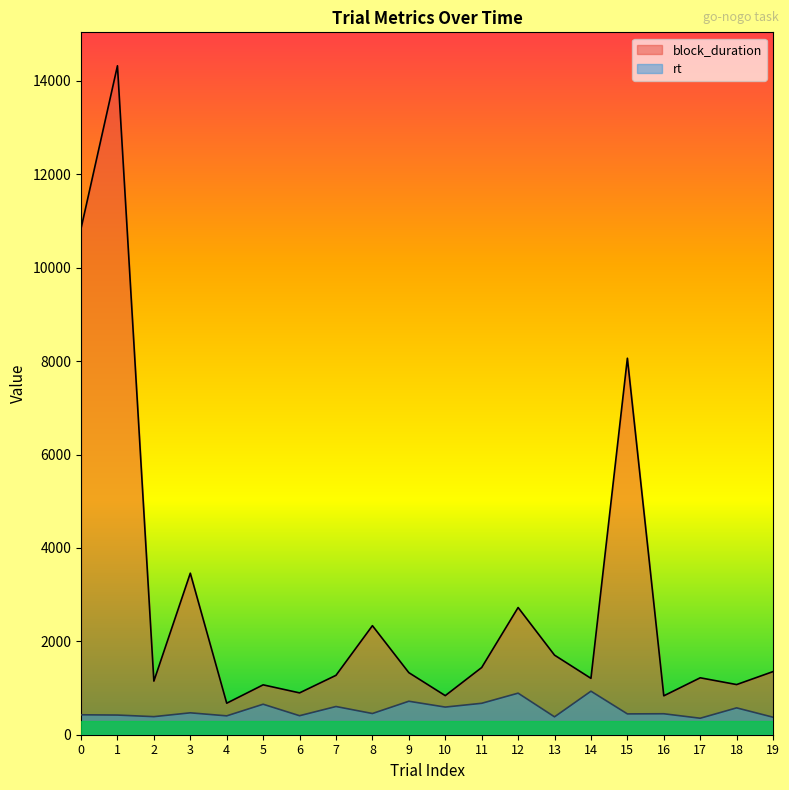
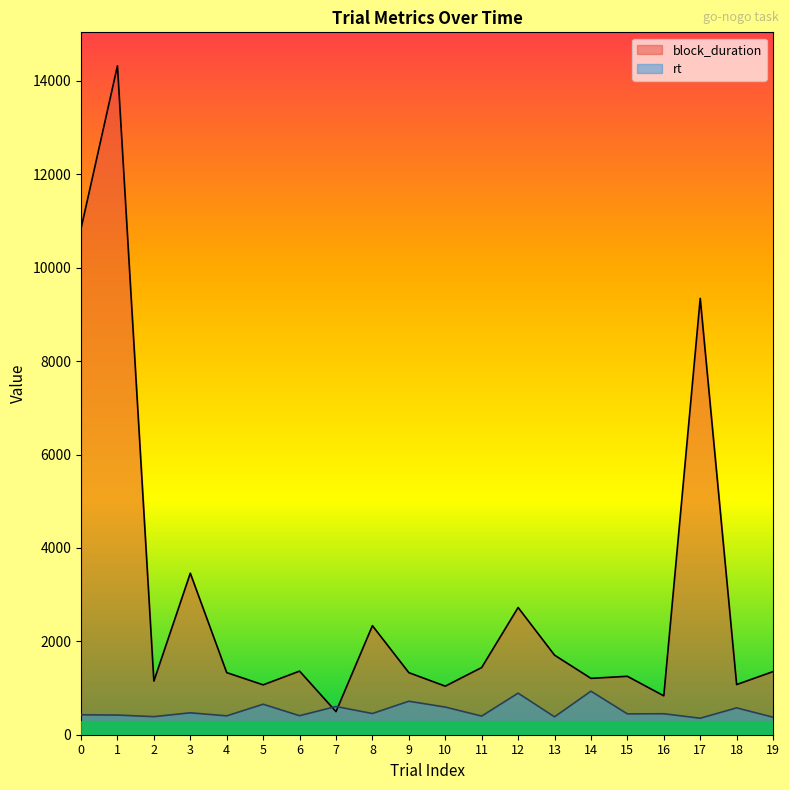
block_duration, 4: 700 -> 1300
block_duration, 6: 900 -> 1400
block_duration, 7: 1300 -> 500
block_duration, 10: 800 -> 1000
rt, 11: 700 -> 400
block_duration, 15: 8100 -> 1300
block_duration, 17: 1200 -> 9300
